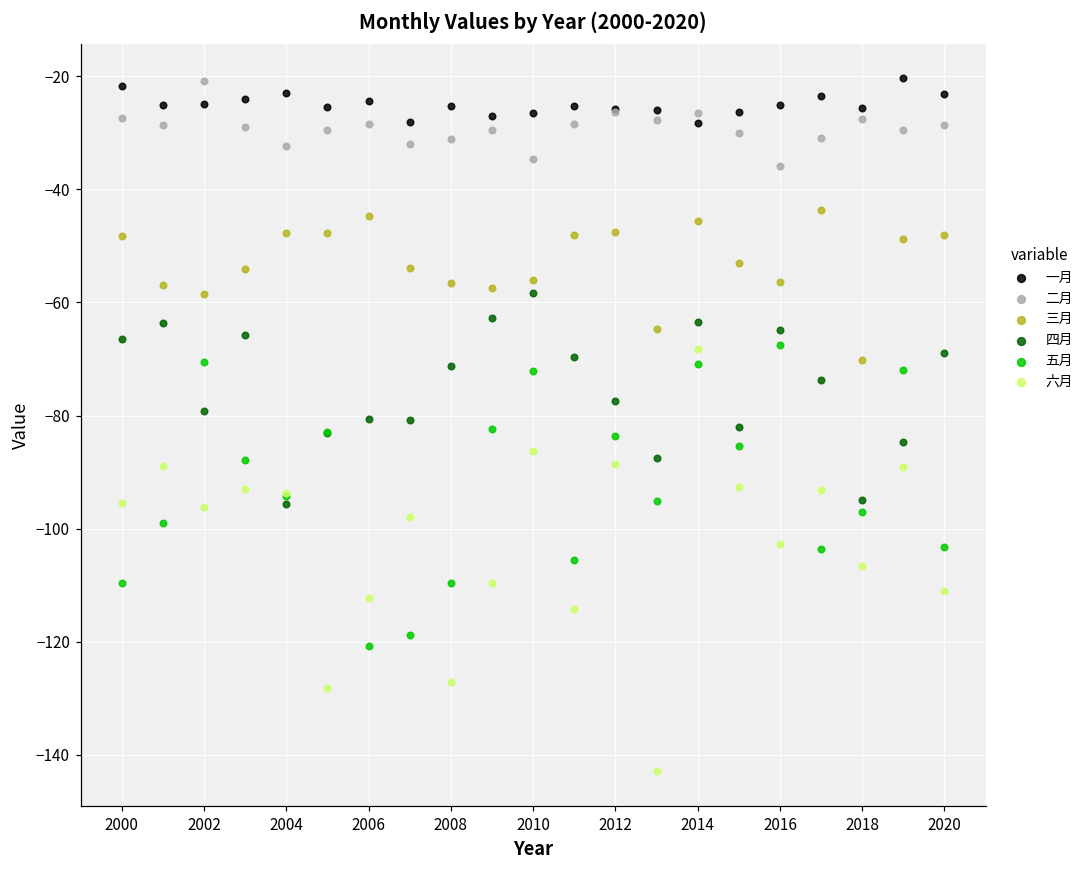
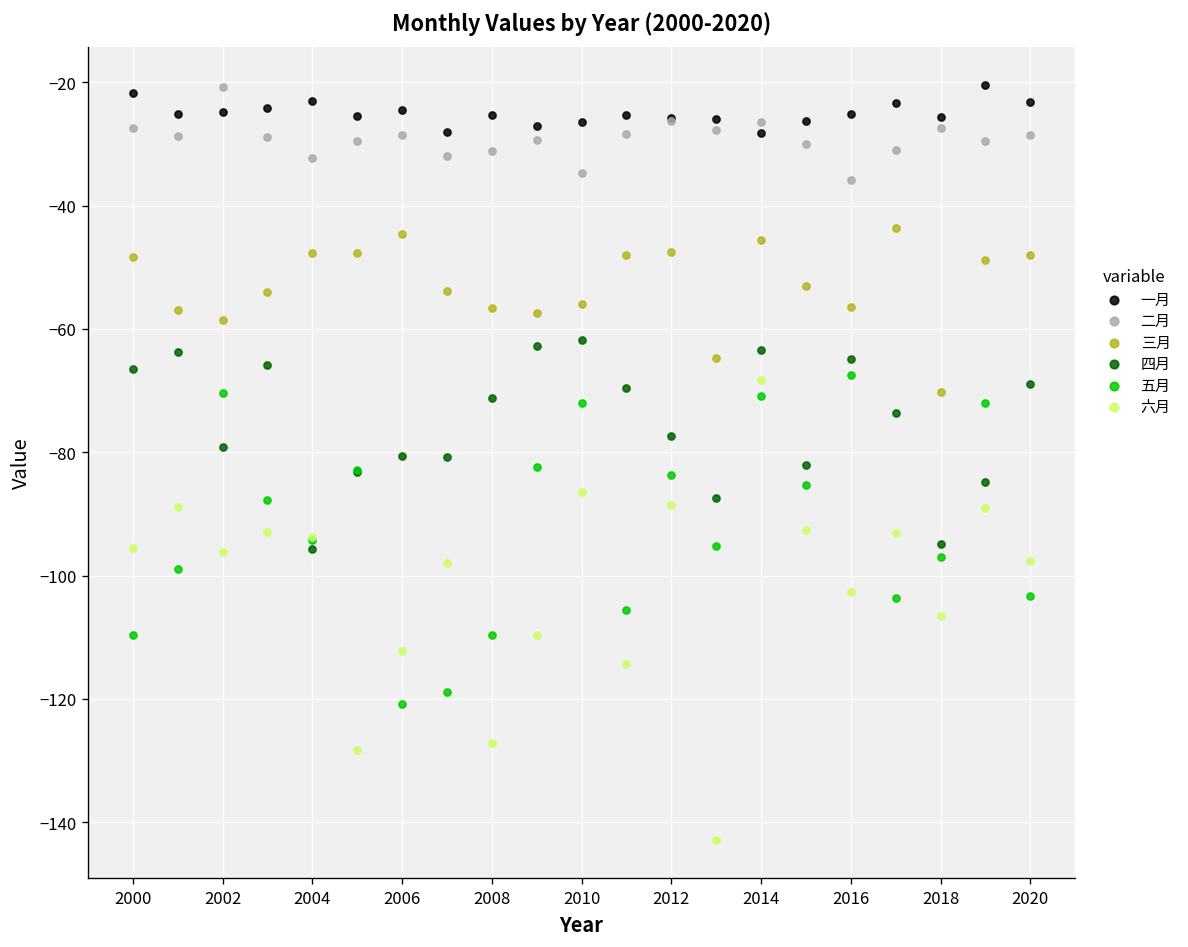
四月, 2010: -58 -> -62
六月, 2020: -111 -> -98
